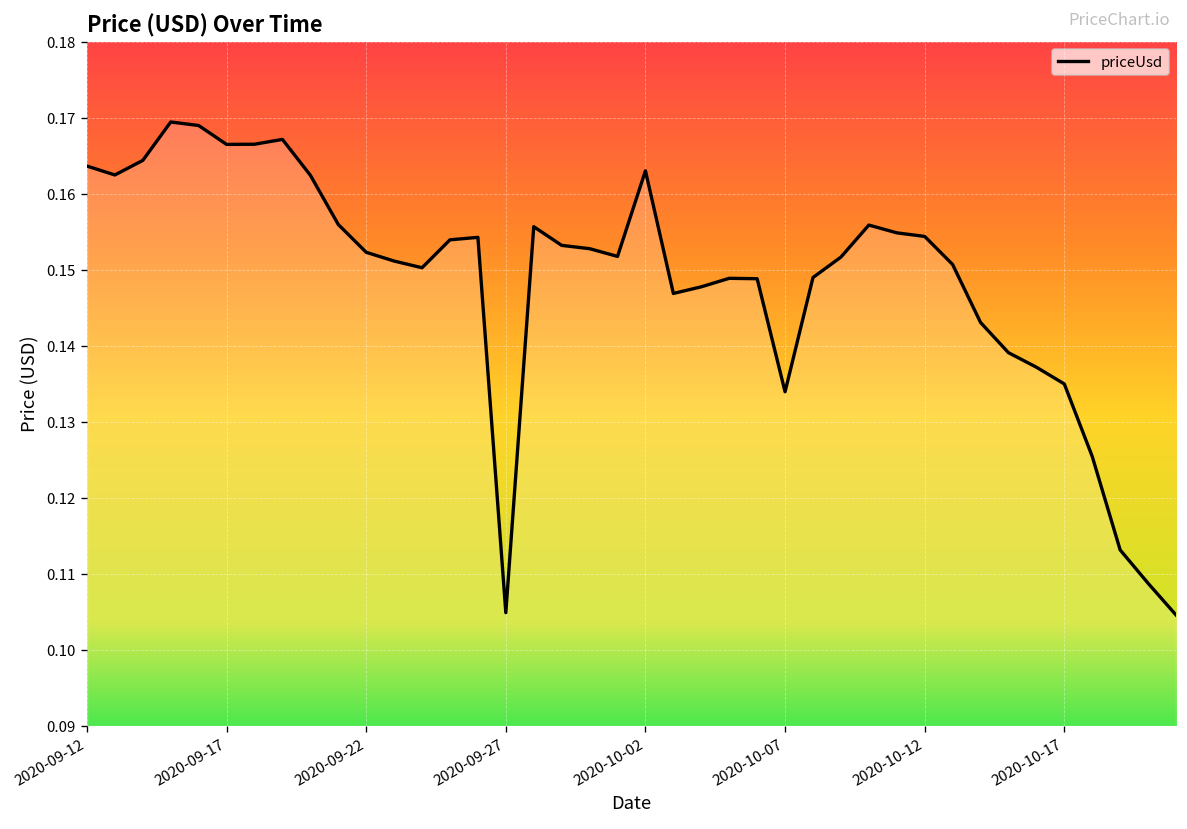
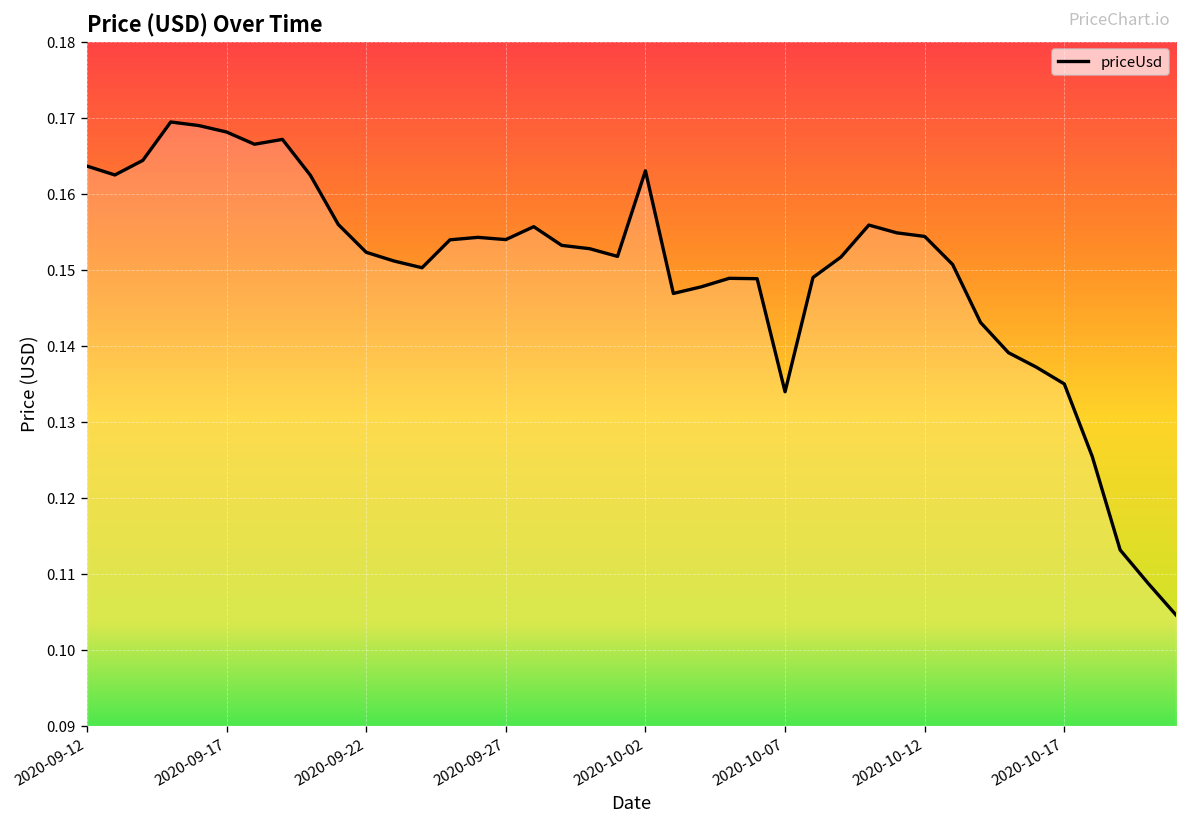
2020-09-17: 0.167 -> 0.168
2020-09-27: 0.105 -> 0.154
